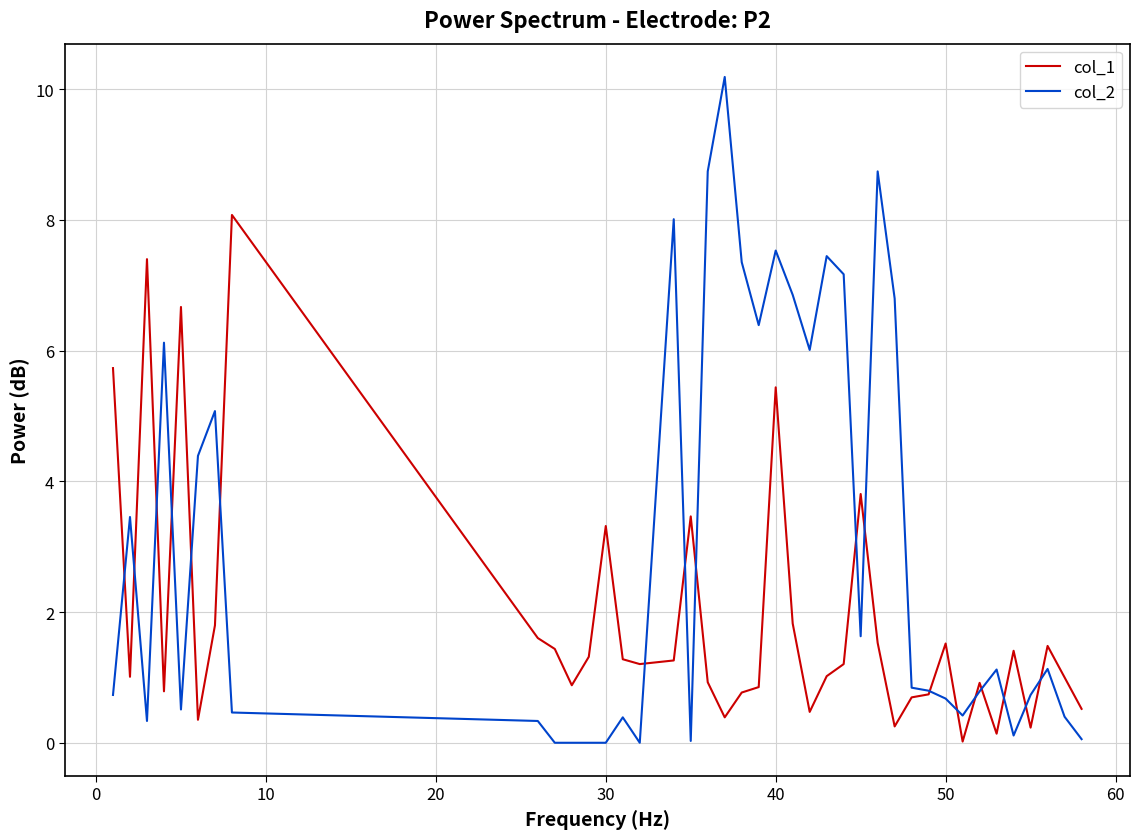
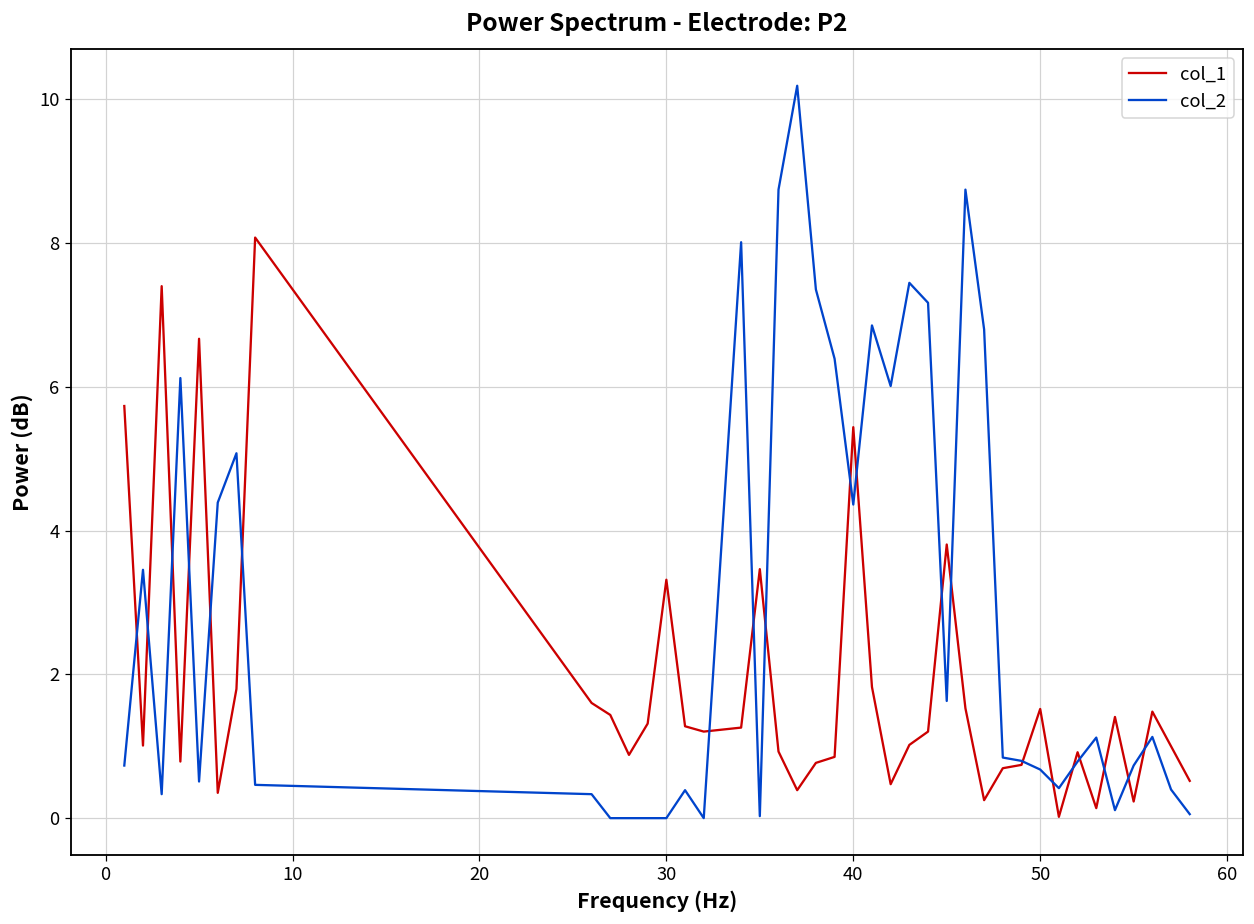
col_2, 40: 7.5 -> 4.4
